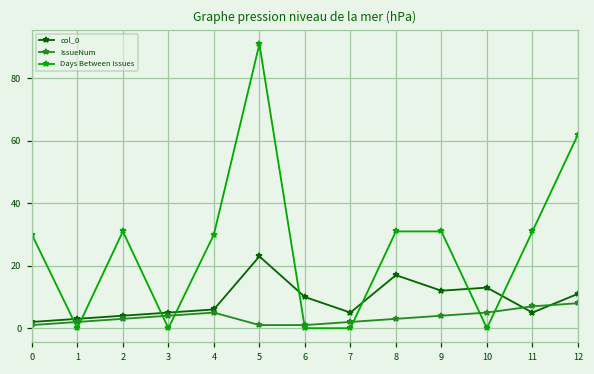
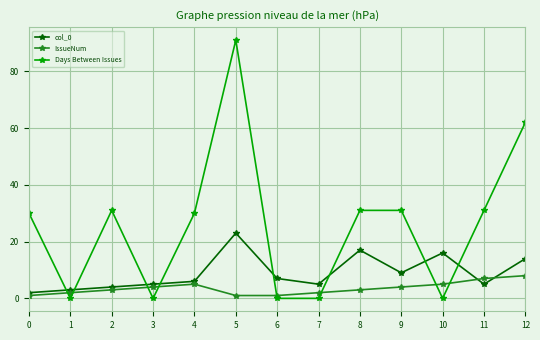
col_0, 6: 10 -> 7
col_0, 9: 12 -> 9
col_0, 10: 13 -> 16
col_0, 12: 11 -> 14
